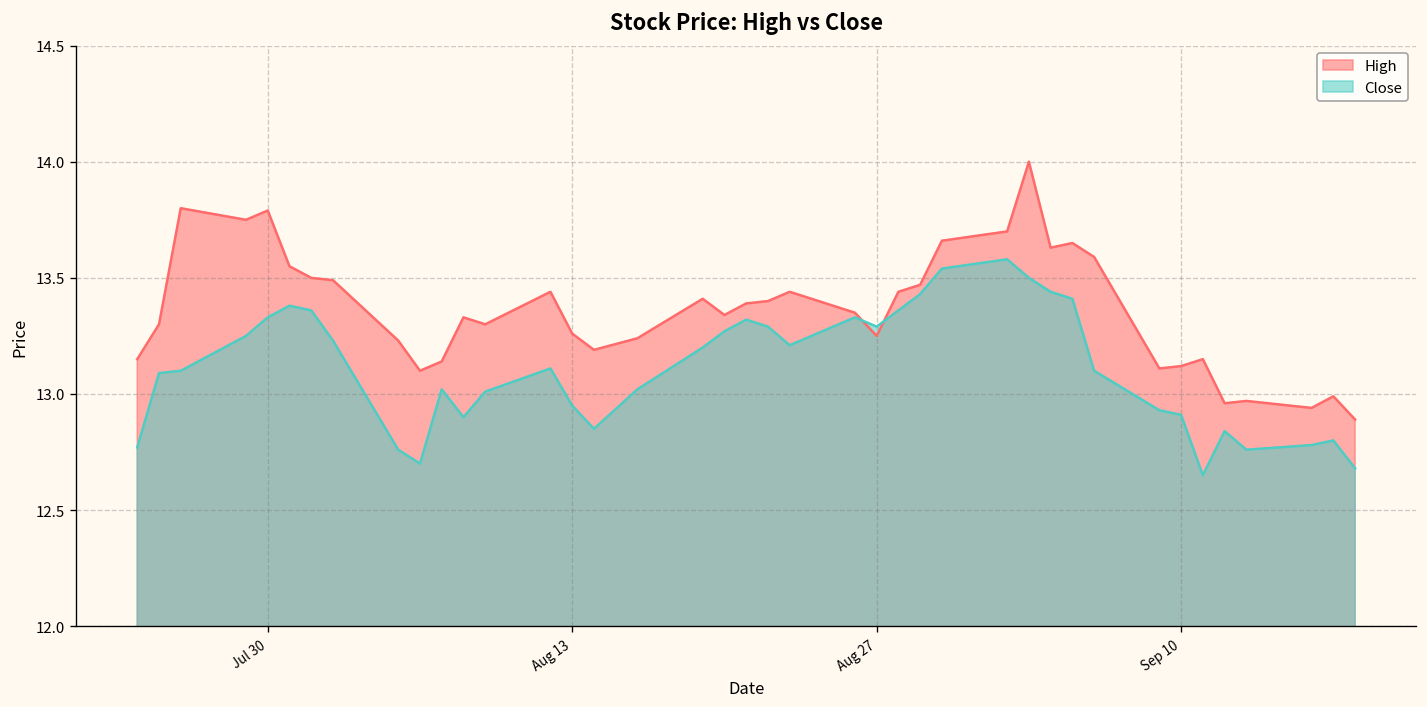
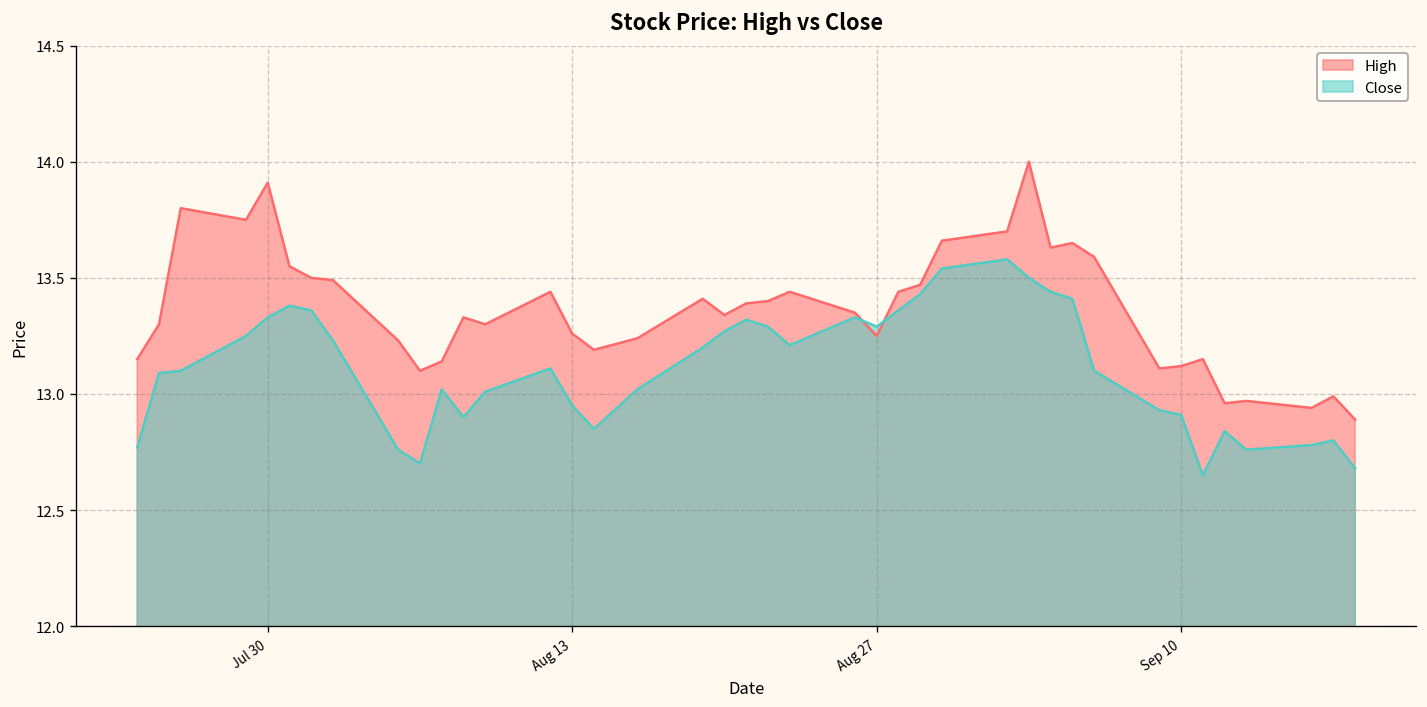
High, Jul 30: 13.79 -> 13.91
